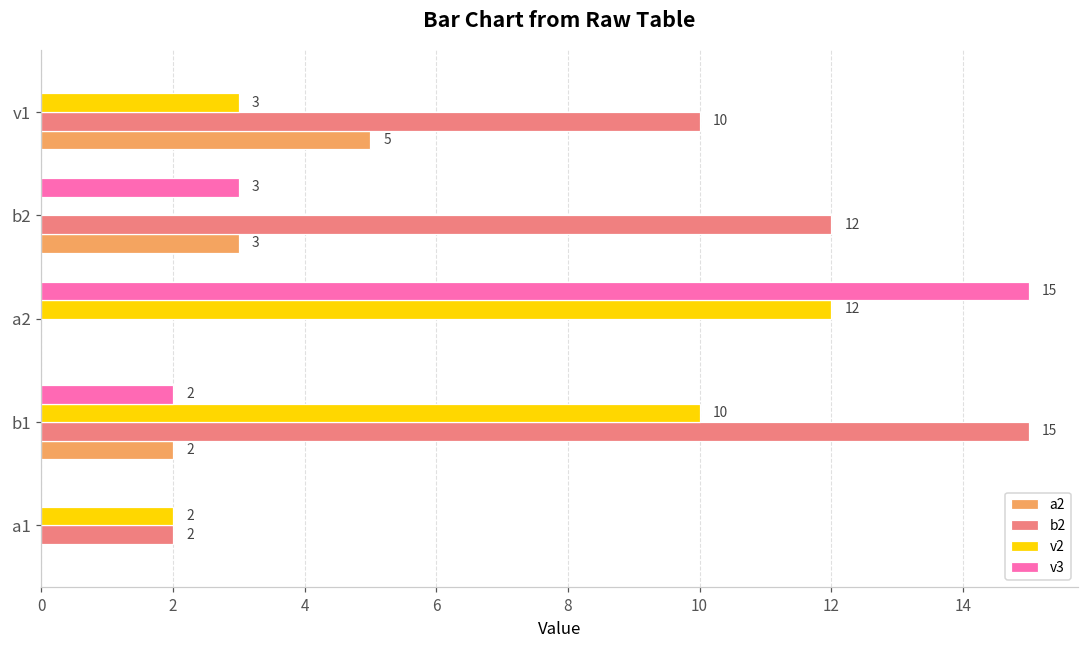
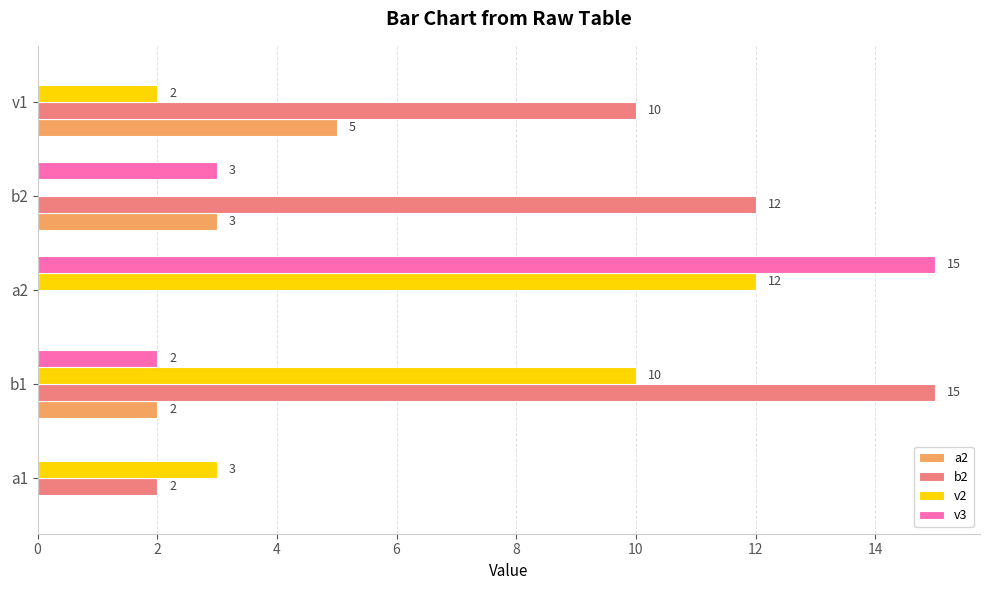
v2, v1: 3 -> 2
v2, a1: 2 -> 3
